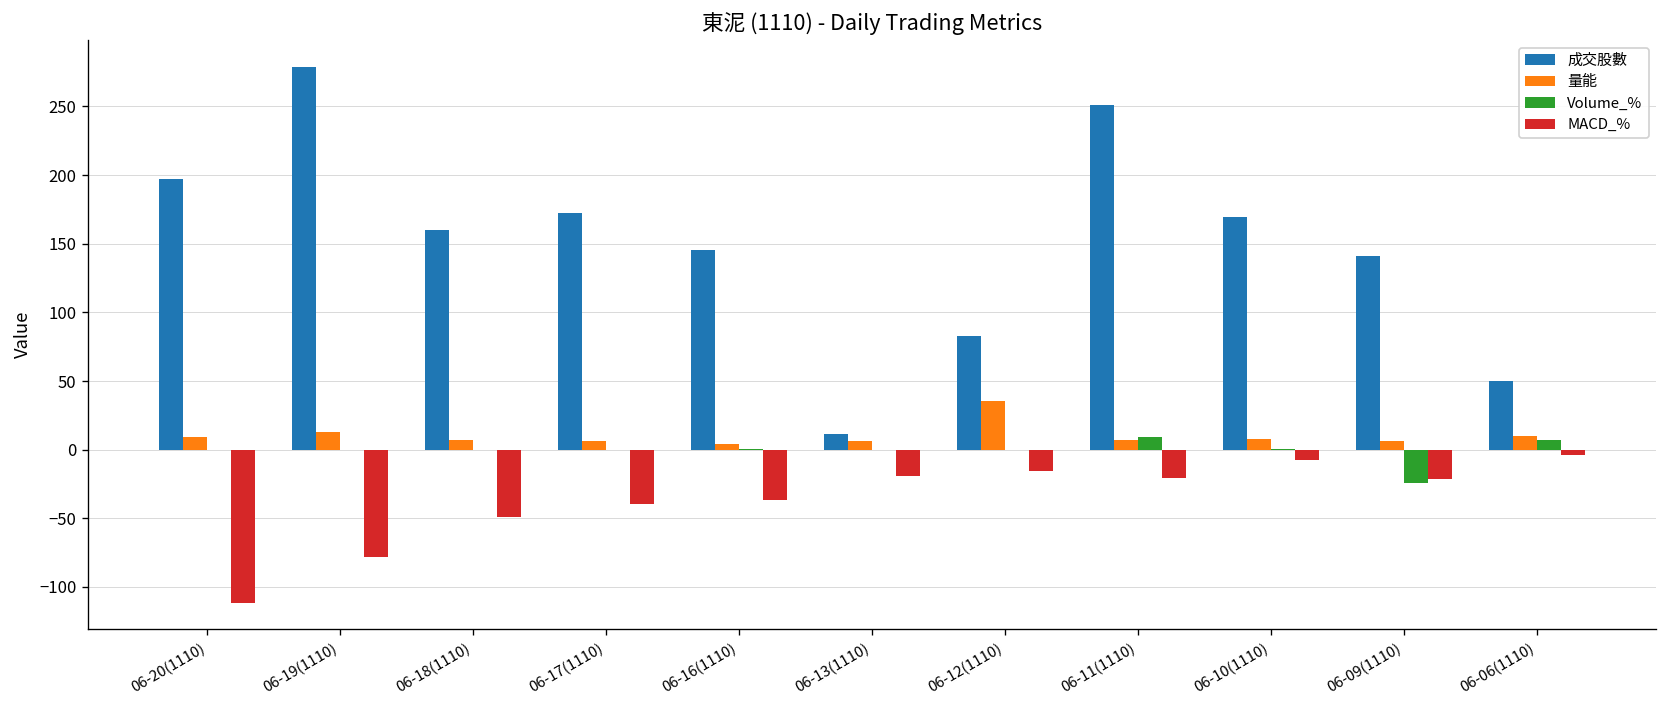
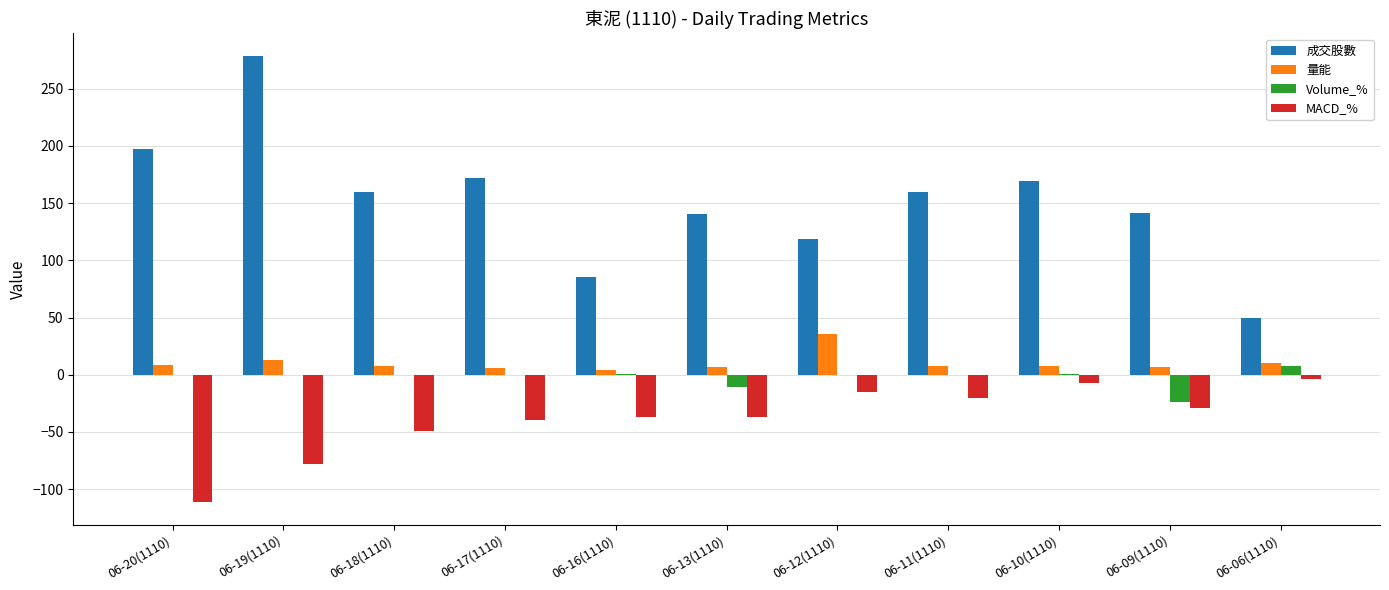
成交股數, 06-16(1110): 146 -> 85
成交股數, 06-13(1110): 12 -> 141
Volume_%, 06-13(1110): 0 -> -11
MACD_%, 06-13(1110): -19 -> -37
成交股數, 06-12(1110): 83 -> 118
成交股數, 06-11(1110): 251 -> 160
Volume_%, 06-11(1110): 9 -> 0
MACD_%, 06-09(1110): -21 -> -29
